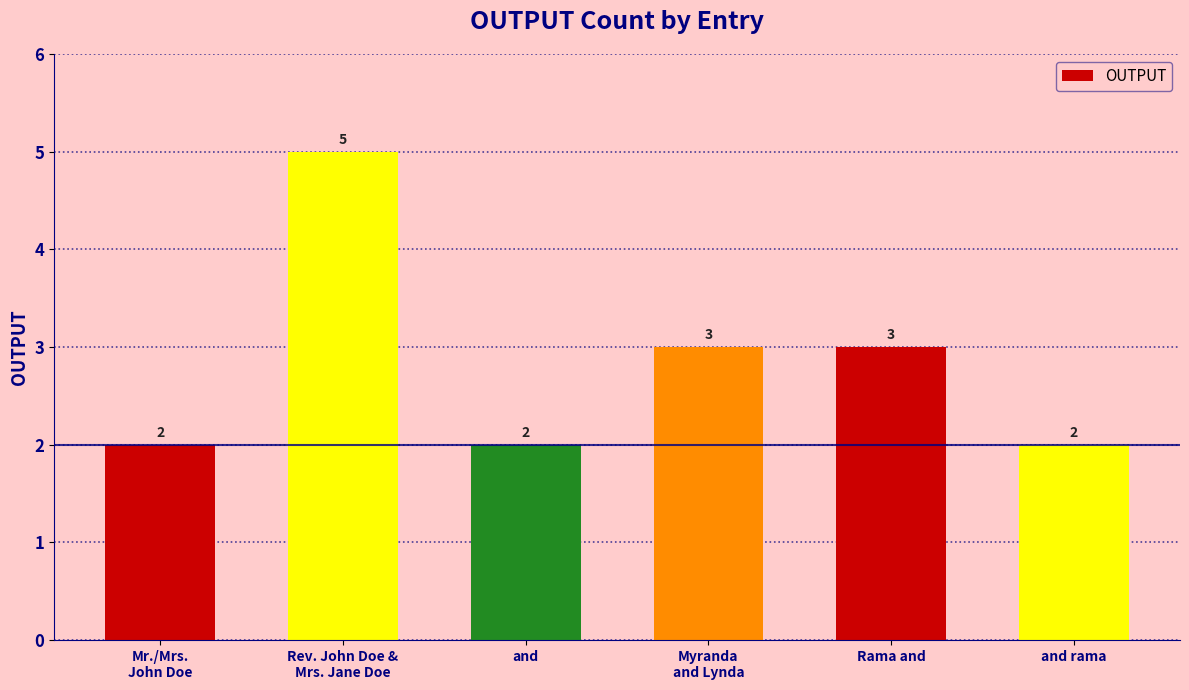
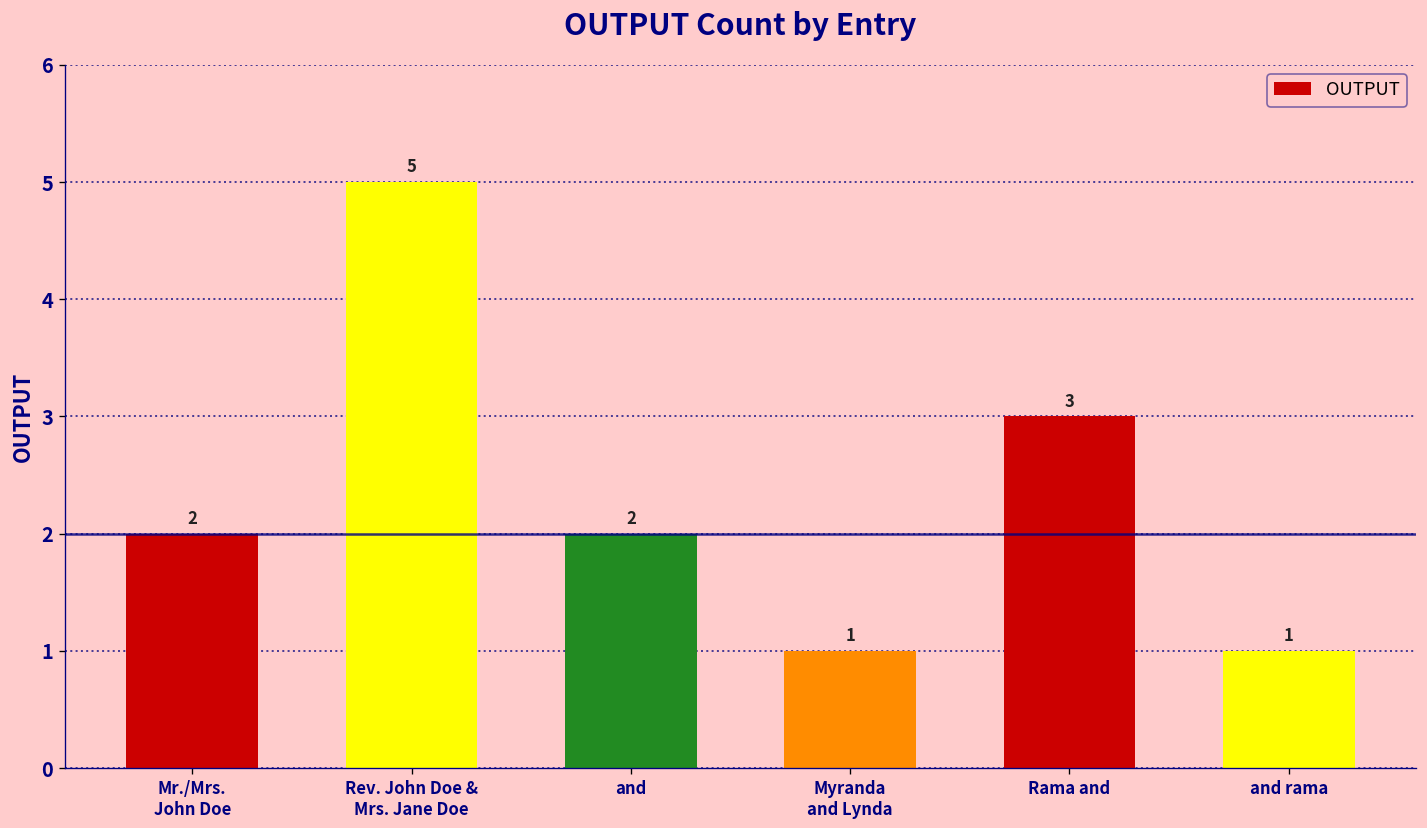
Myranda and Lynda: 3 -> 1
and rama: 2 -> 1
